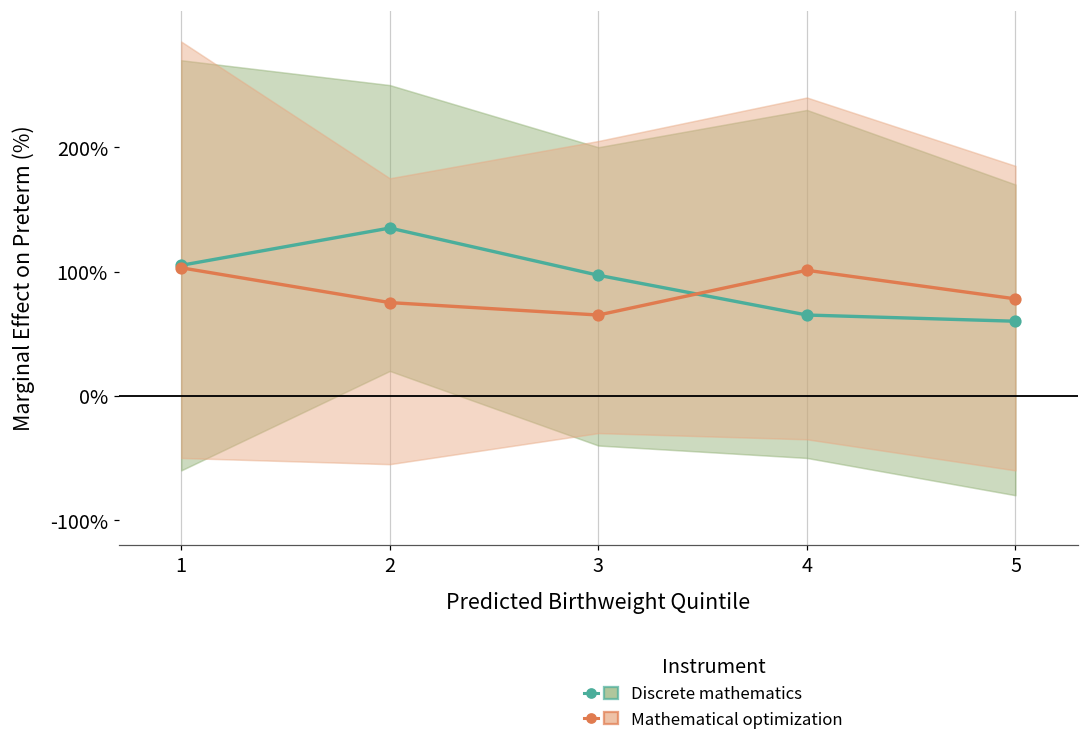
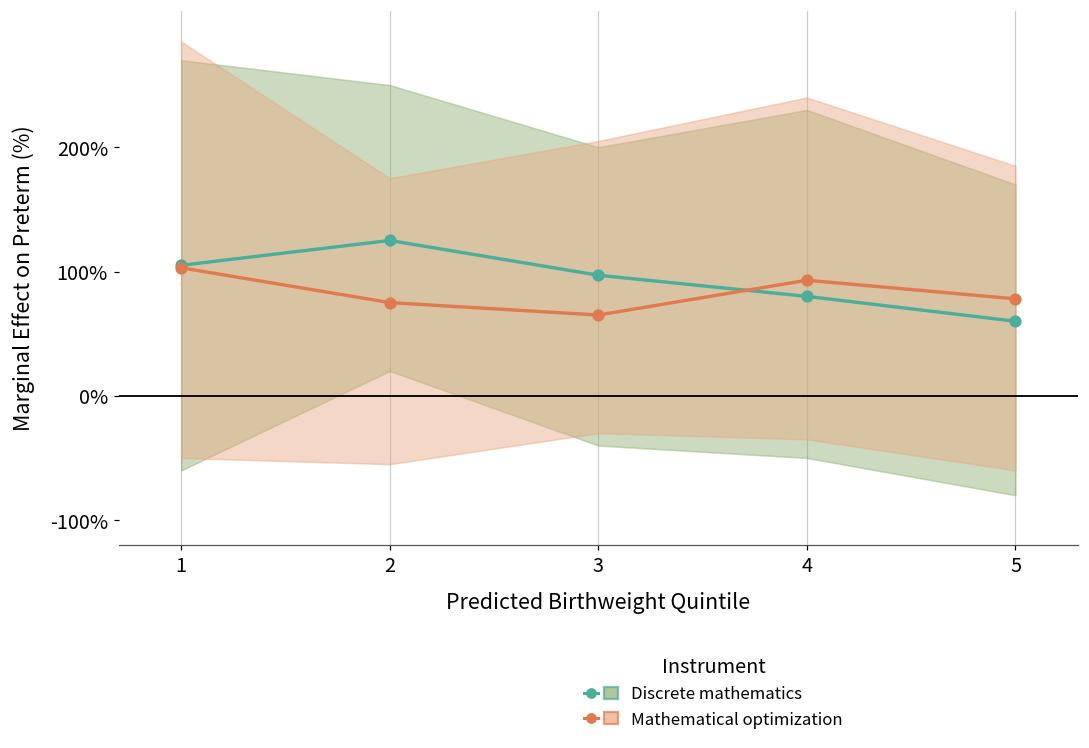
Discrete mathematics, 2: 135% -> 125%
Discrete mathematics, 4: 65% -> 80%
Mathematical optimization, 4: 101% -> 93%
